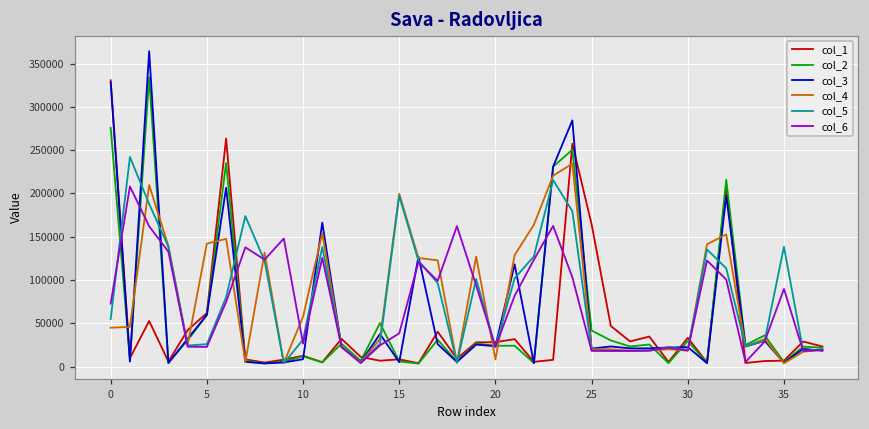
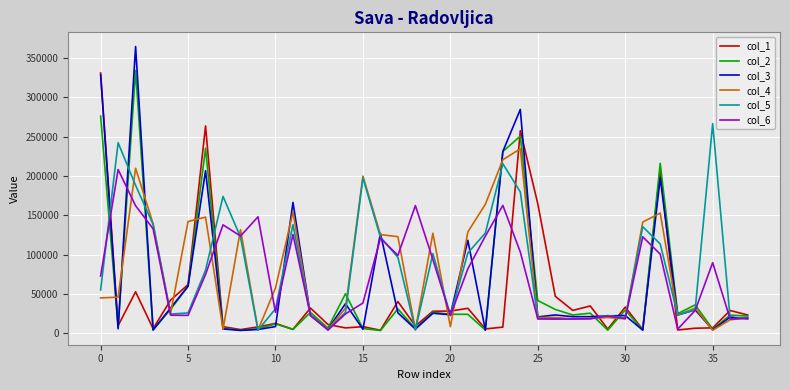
col_5, 35: 140000 -> 270000
